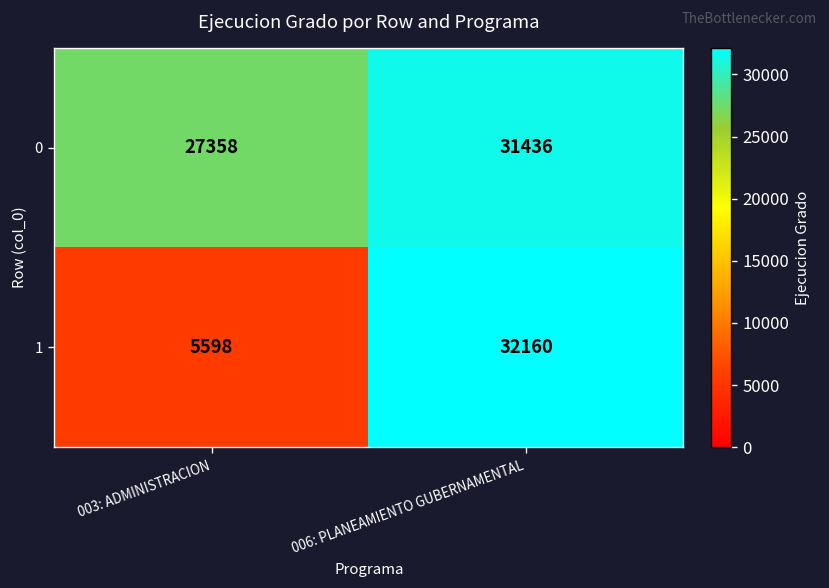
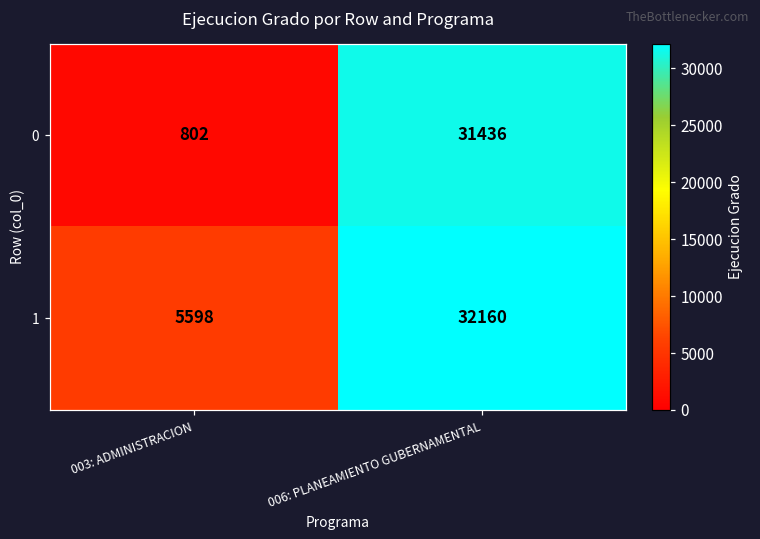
0, 003: ADMINISTRACION: 27358 -> 802
